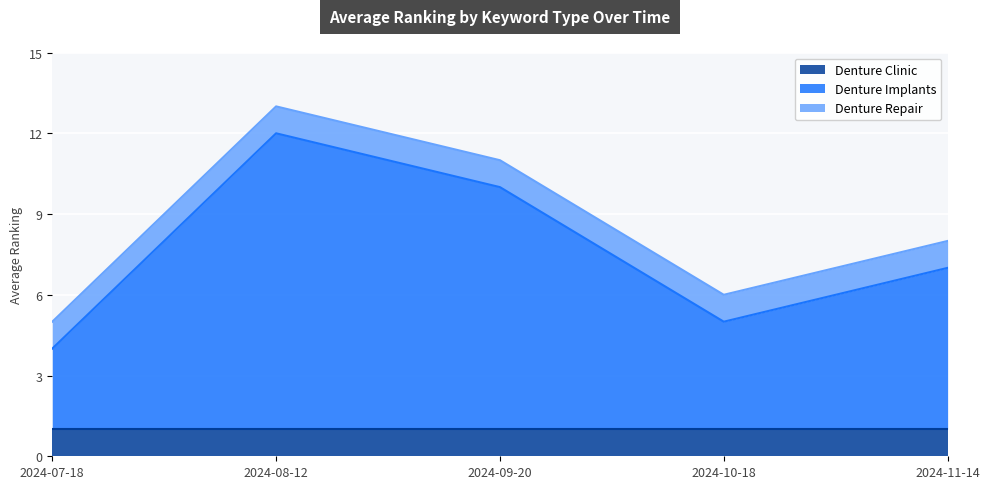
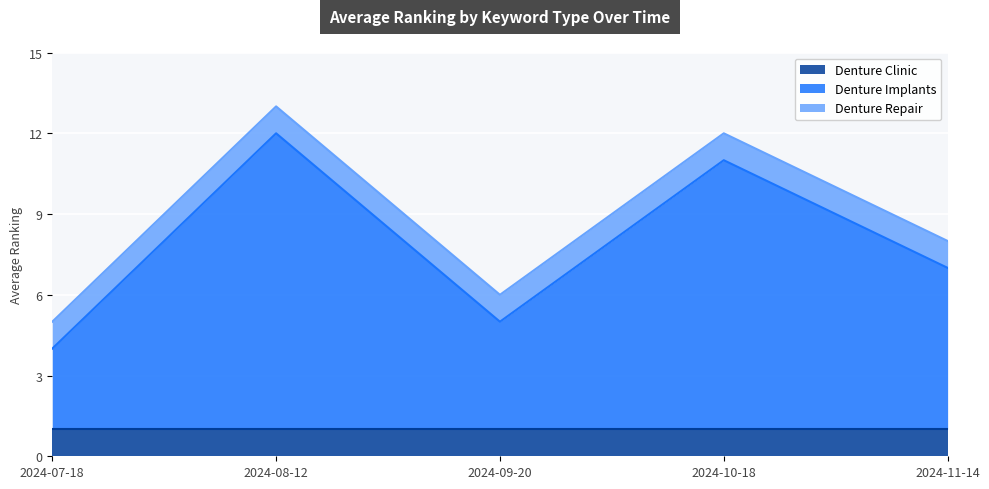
Denture Implants, 2024-09-20: 10.0 -> 5.0
Denture Implants, 2024-10-18: 5.0 -> 11.0
